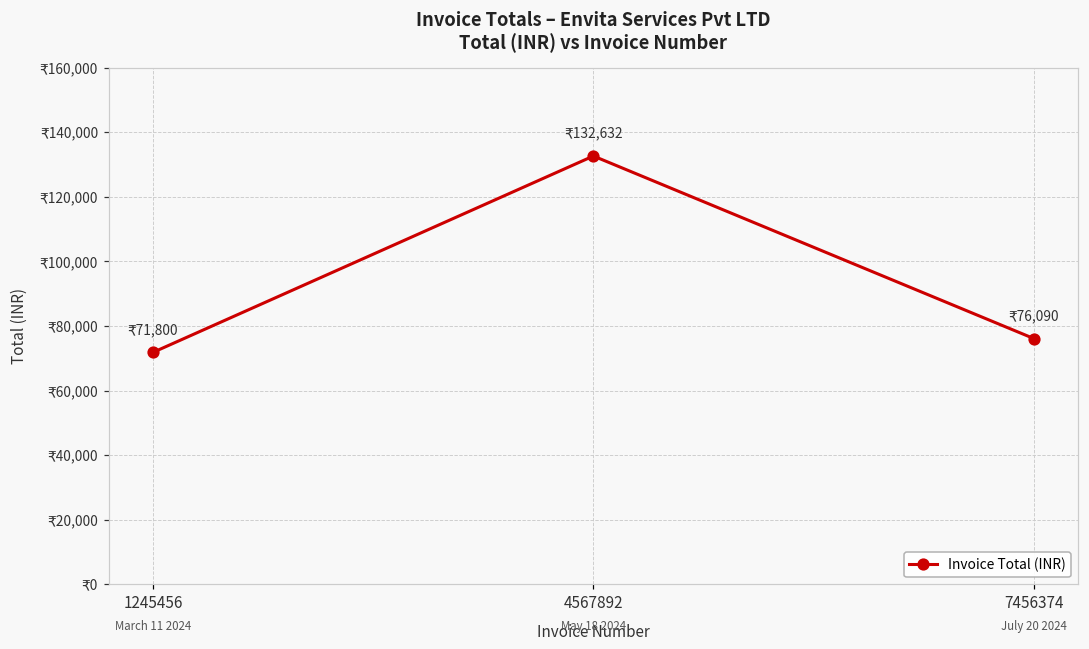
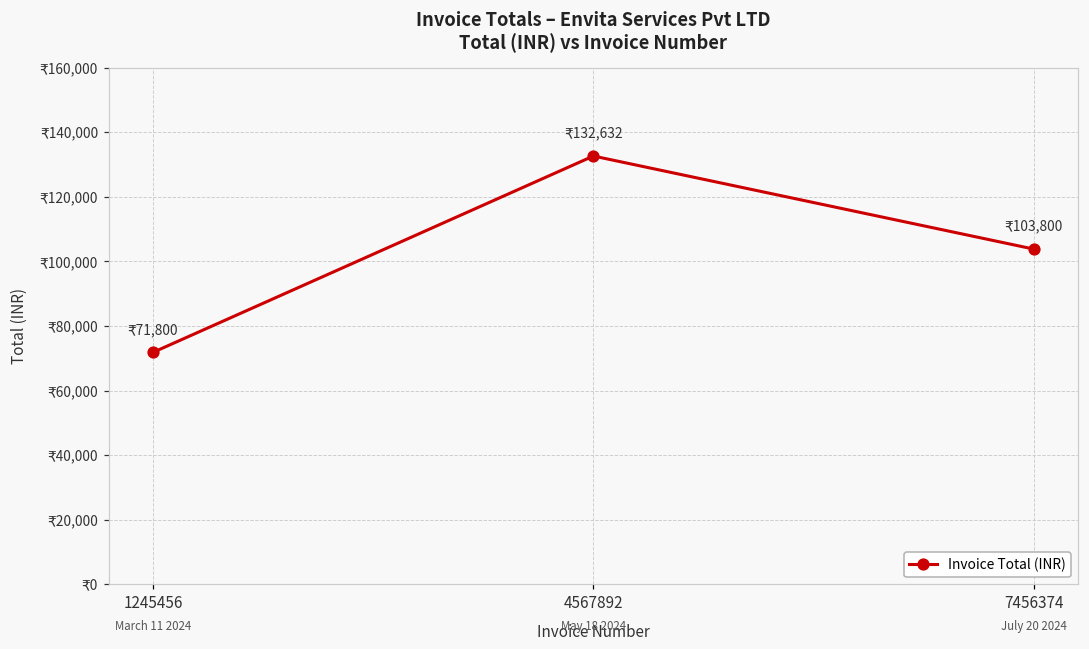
7456374: 76,090 -> 103,800
